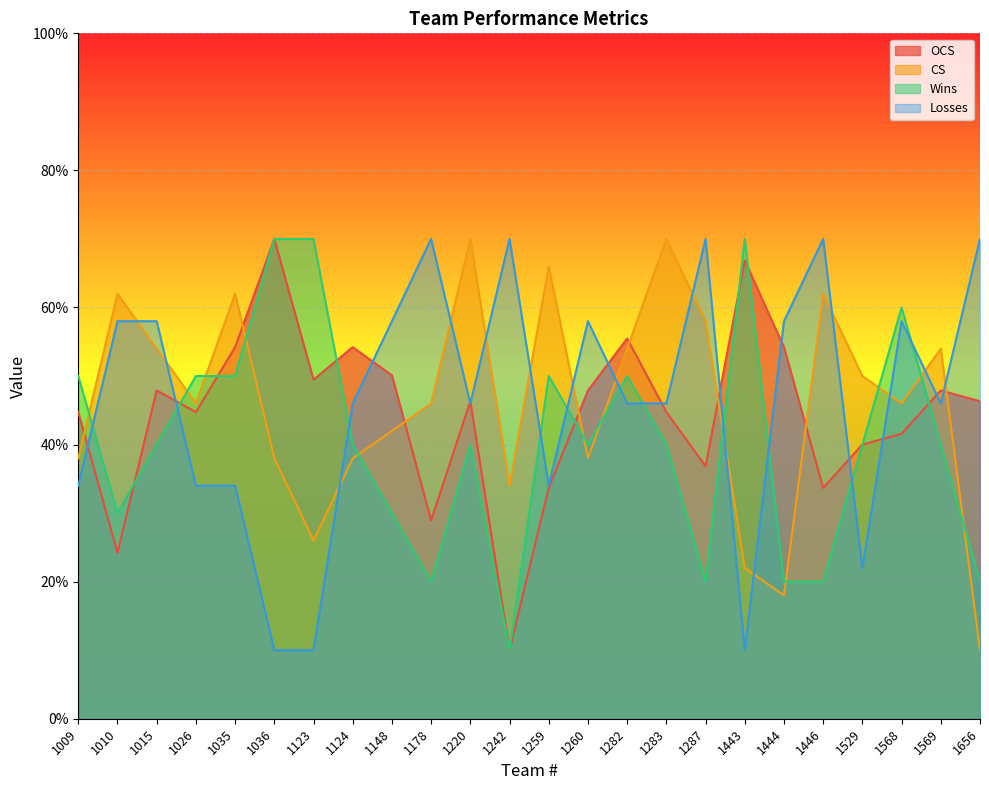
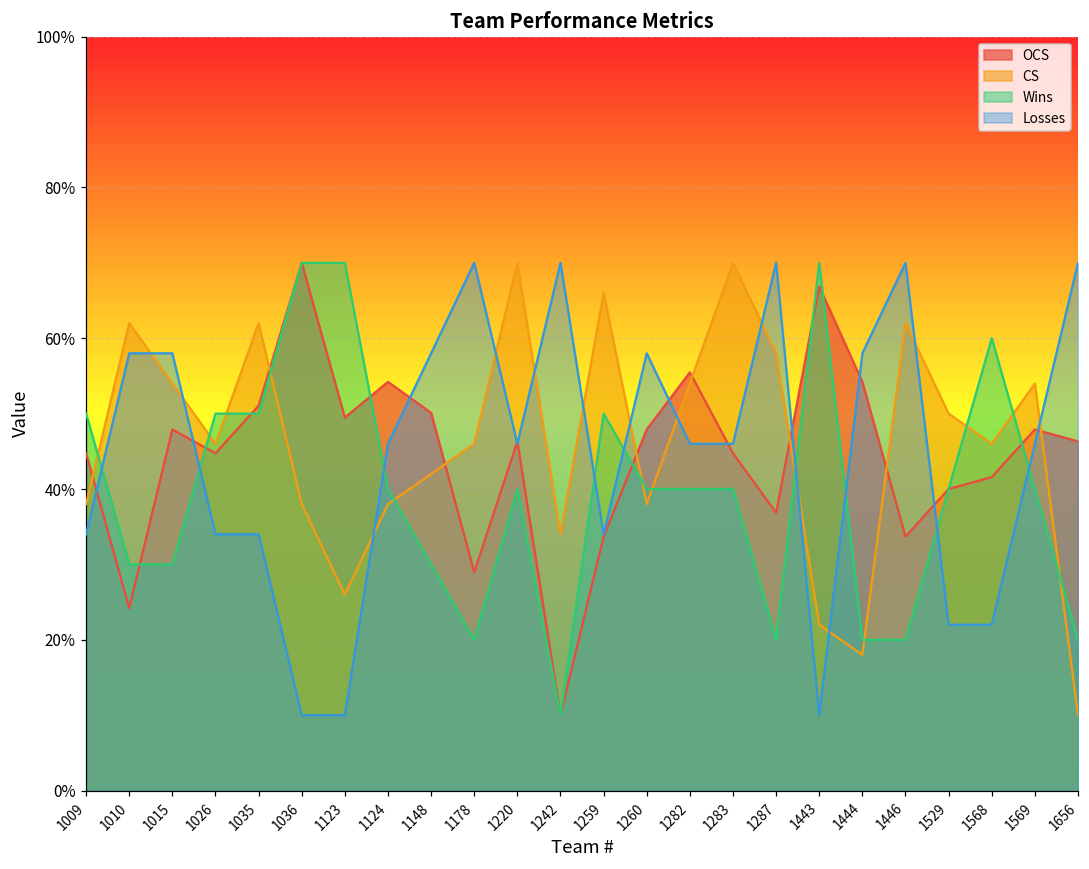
Wins, 1015: 40% -> 30%
OCS, 1035: 54% -> 51%
Wins, 1282: 50% -> 40%
Losses, 1568: 58% -> 22%
